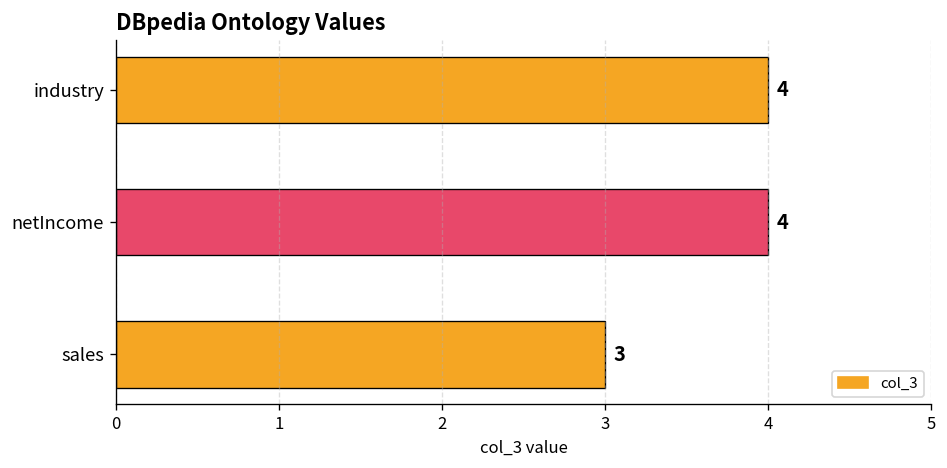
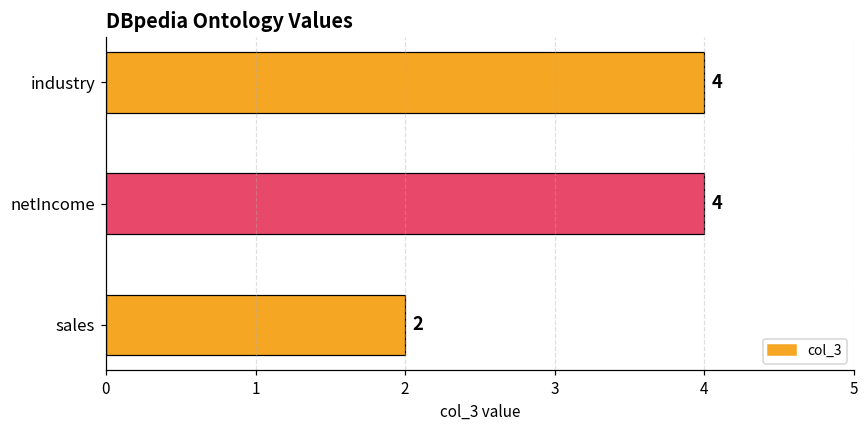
sales: 3 -> 2
